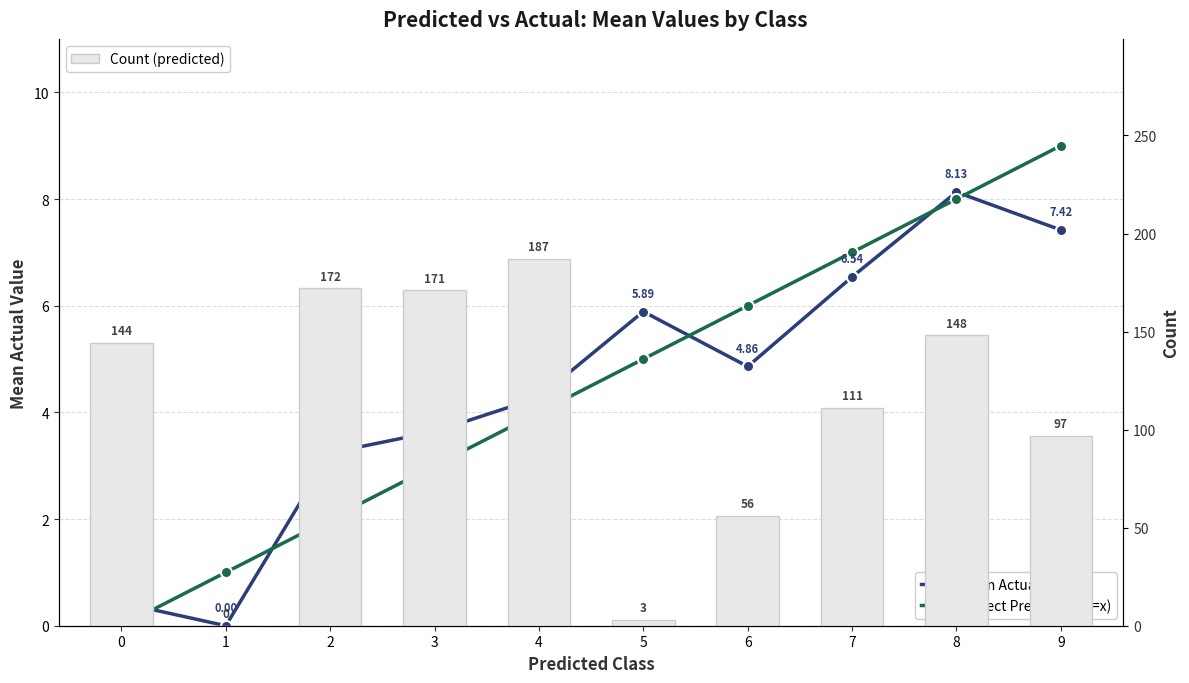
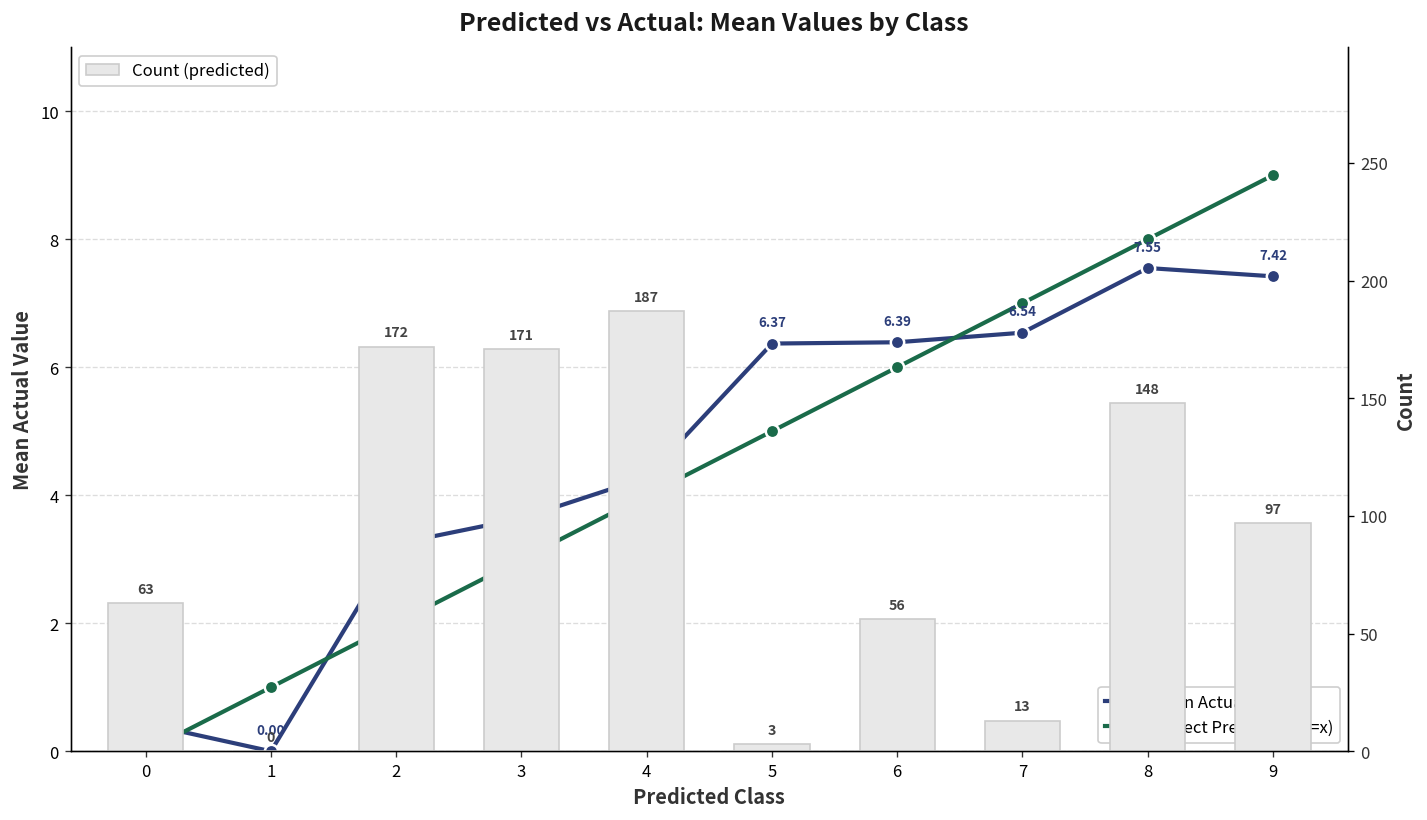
Mean Actual Value, 5: 5.89 -> 6.37
Mean Actual Value, 6: 4.86 -> 6.39
Mean Actual Value, 8: 8.13 -> 7.55
Count (predicted), 0: 144 -> 63
Count (predicted), 7: 111 -> 13
